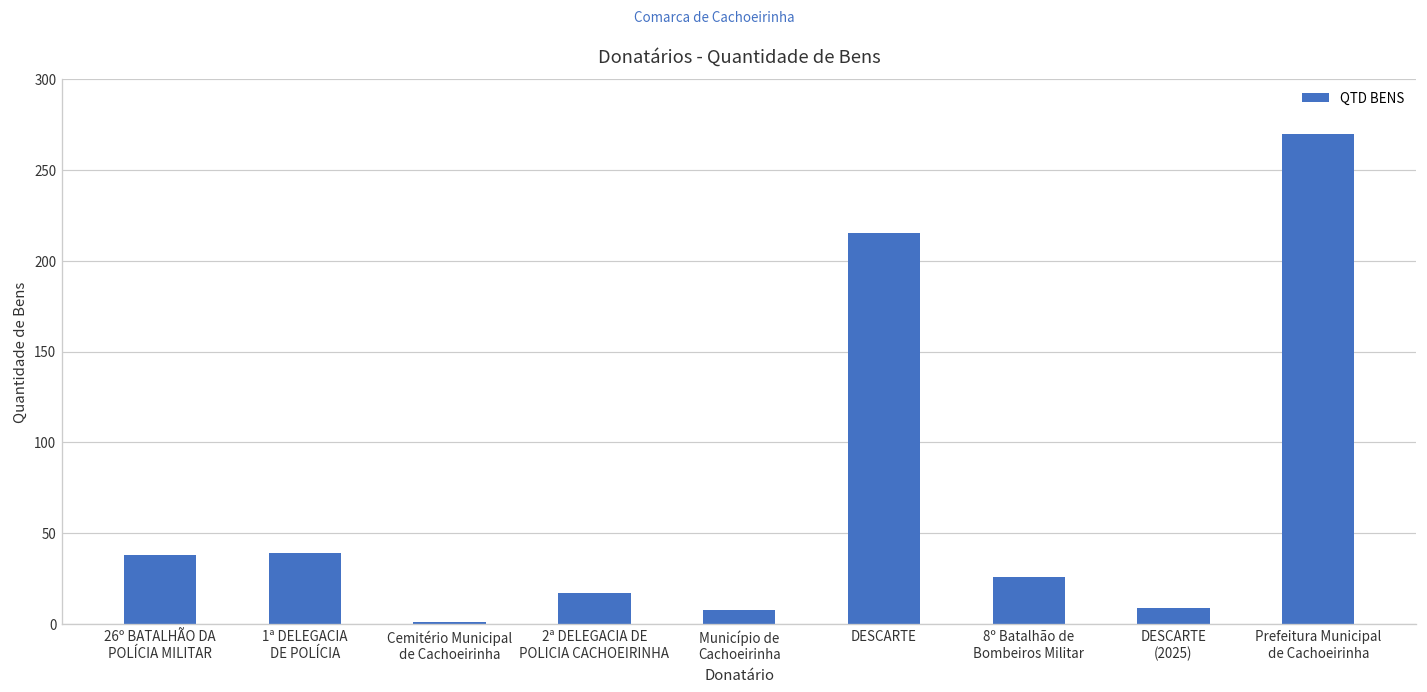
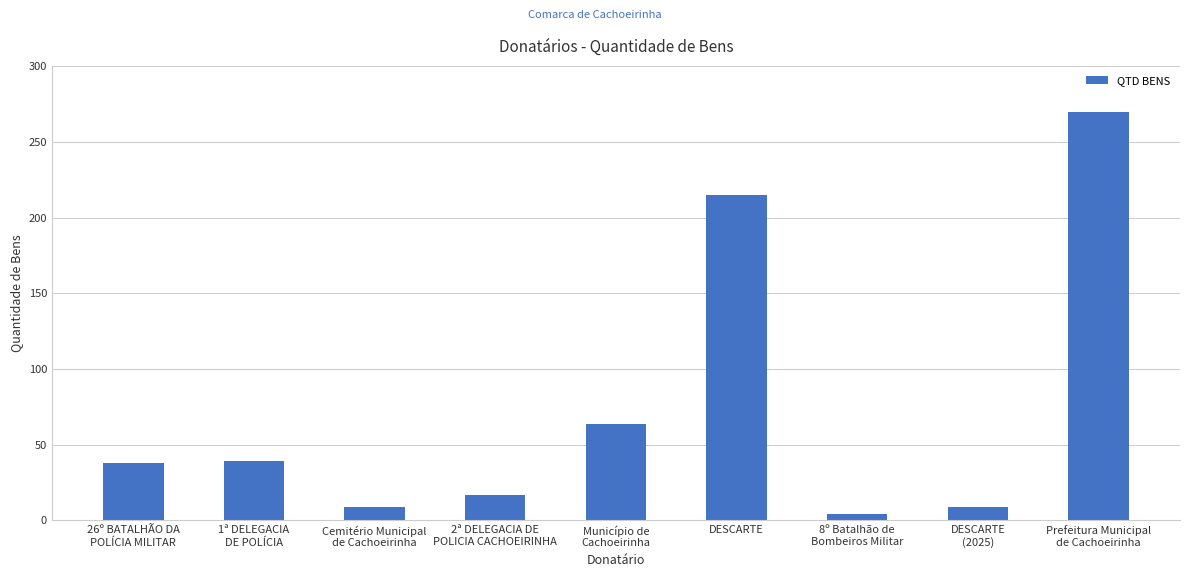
Cemitério Municipal de Cachoeirinha: 1 -> 9
Município de Cachoeirinha: 8 -> 64
8º Batalhão de Bombeiros Militar: 26 -> 4
